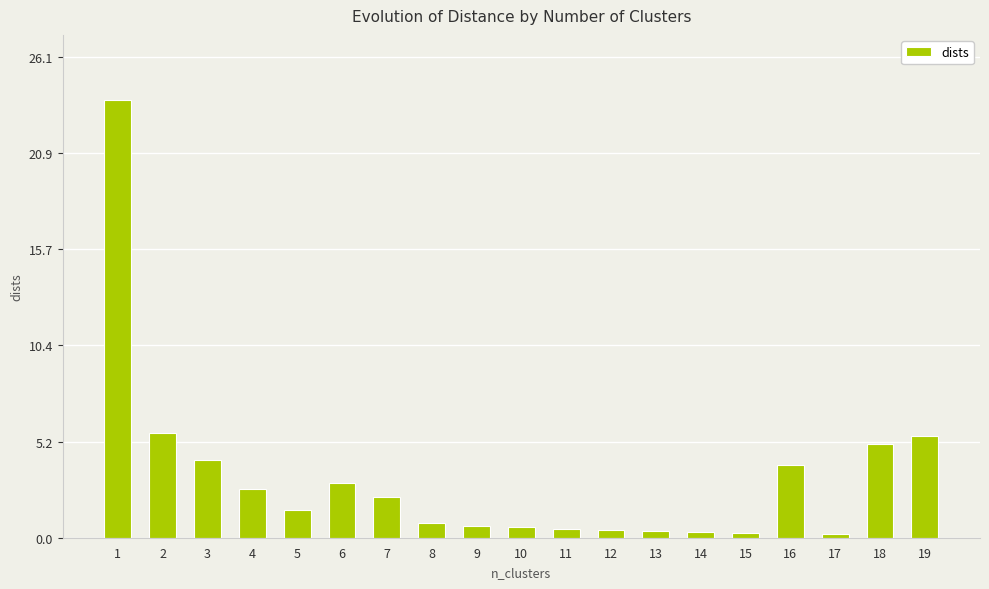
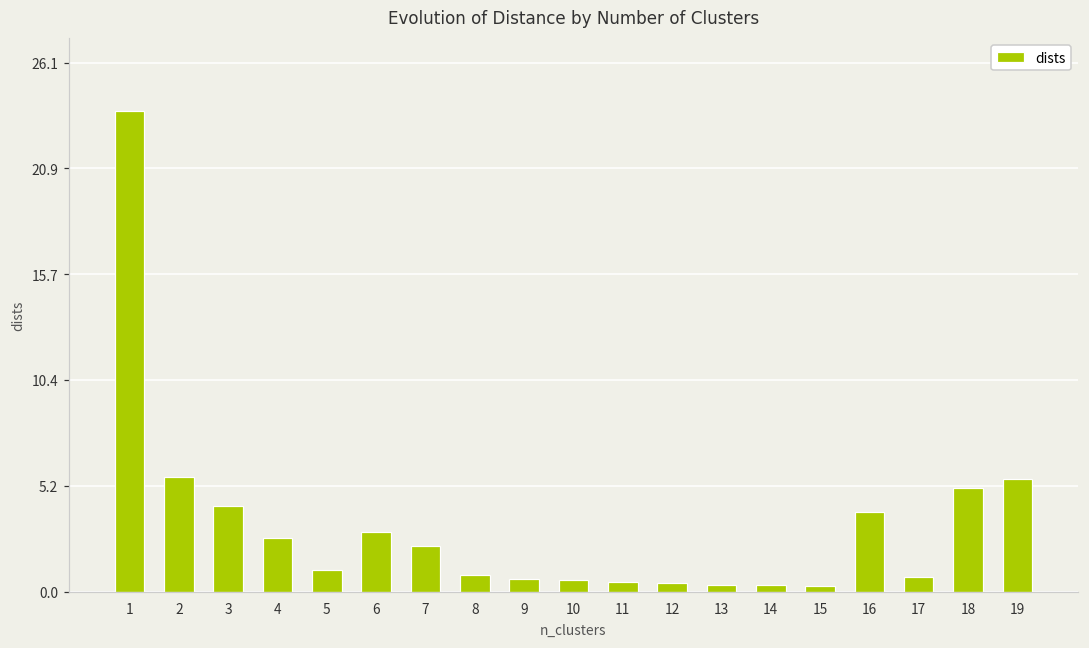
5: 1.5 -> 1.1
17: 0.2 -> 0.7
